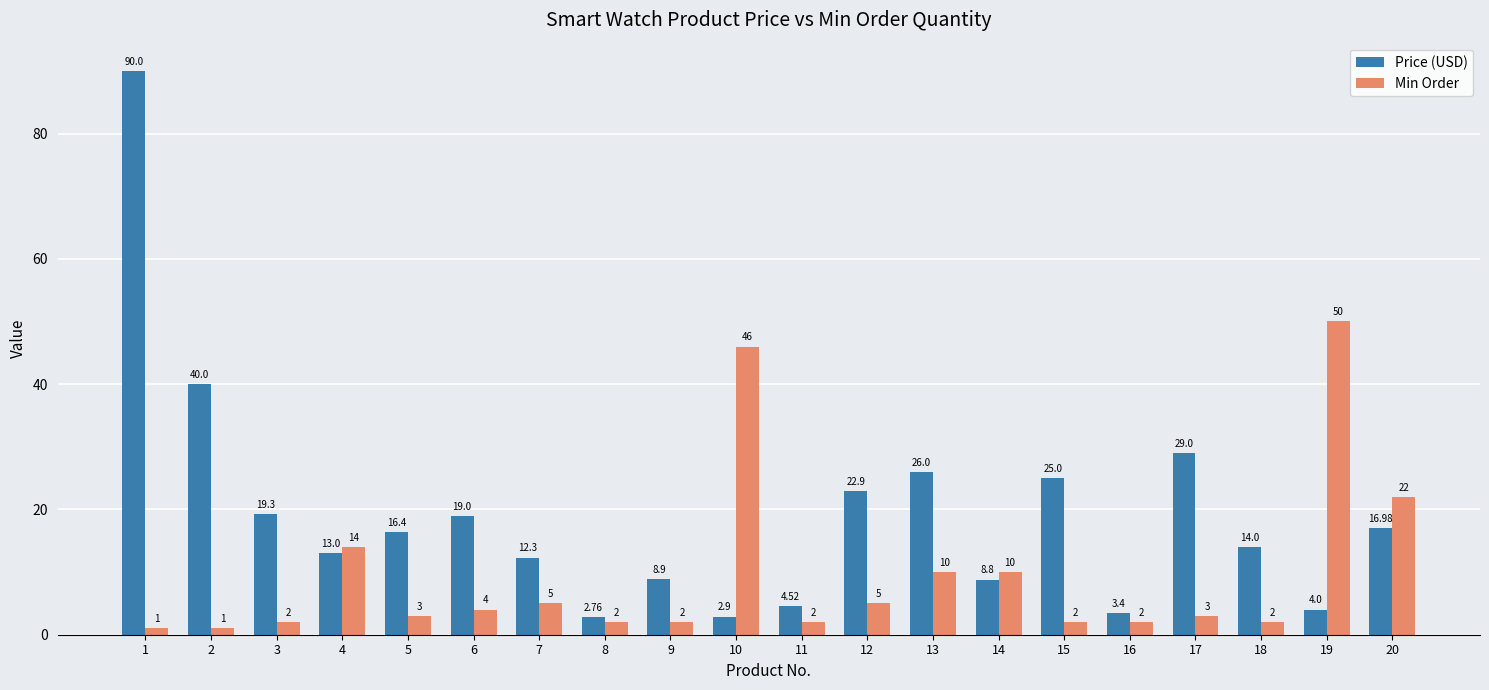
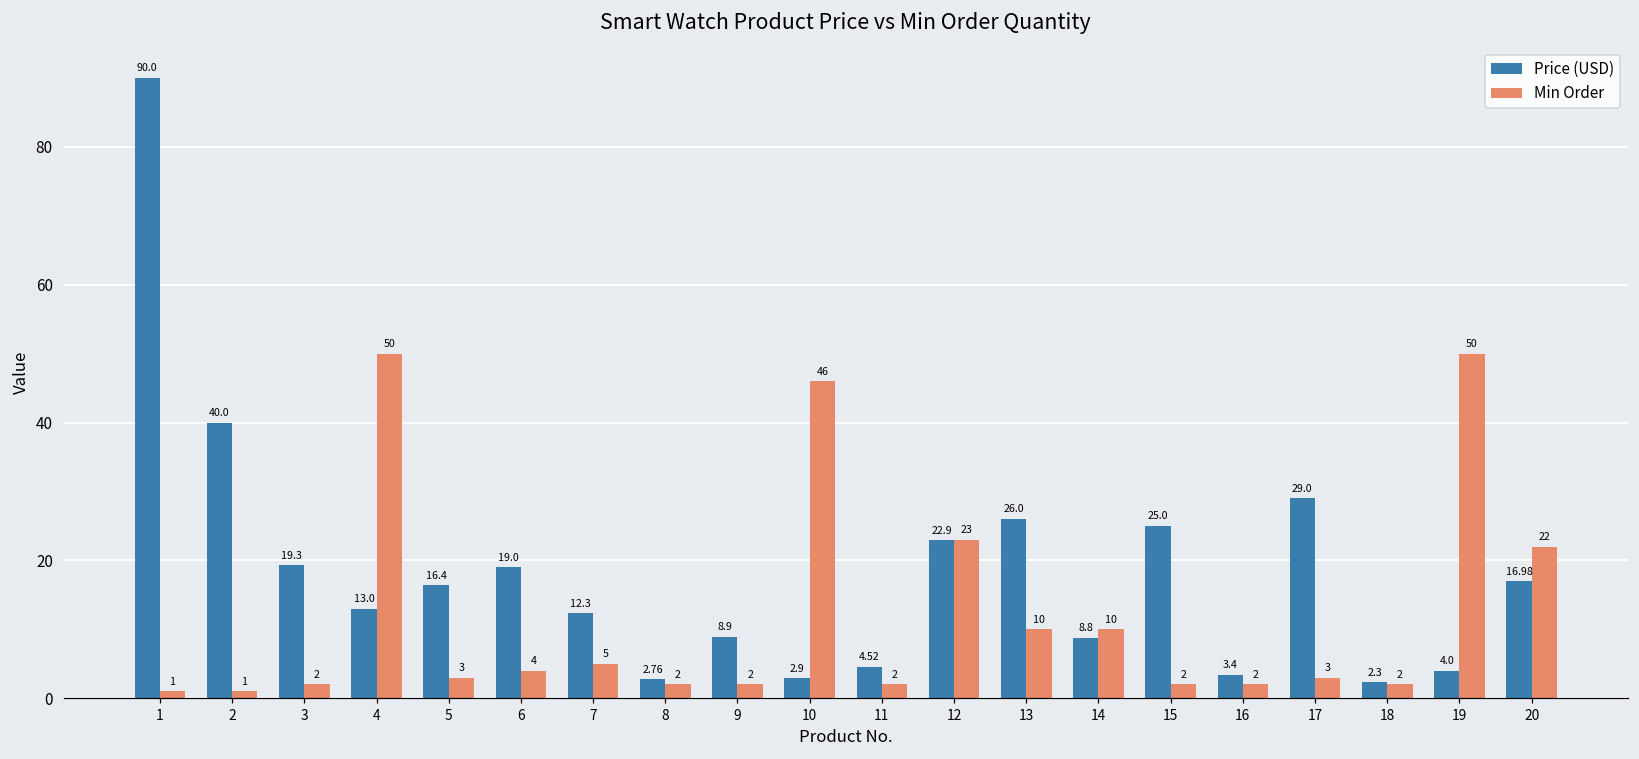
Min Order, 4: 14 -> 50
Min Order, 12: 5 -> 23
Price (USD), 18: 14.0 -> 2.3
